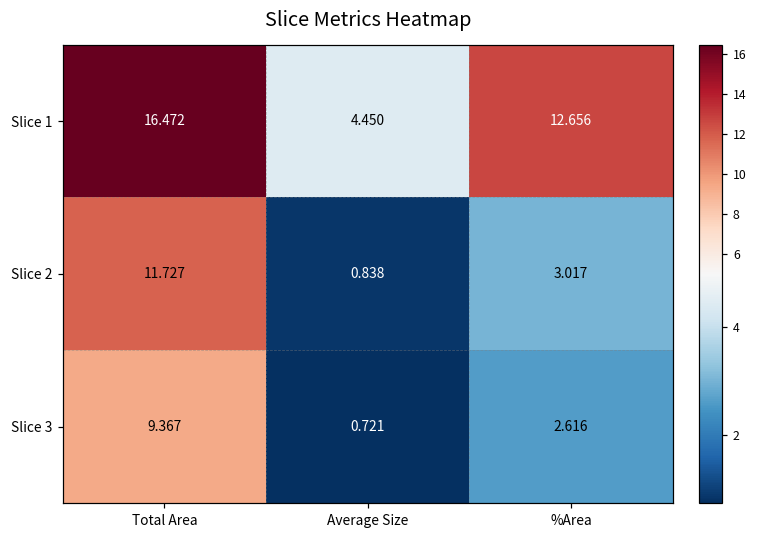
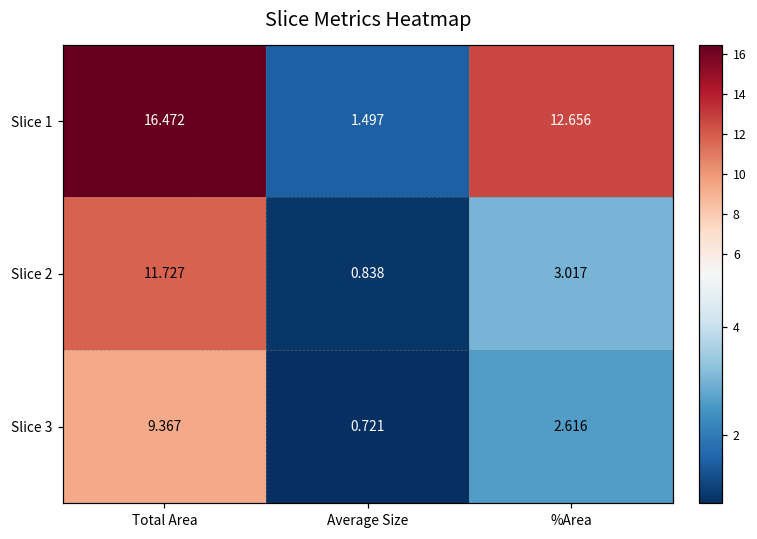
Slice 1, Average Size: 4.450 -> 1.497
